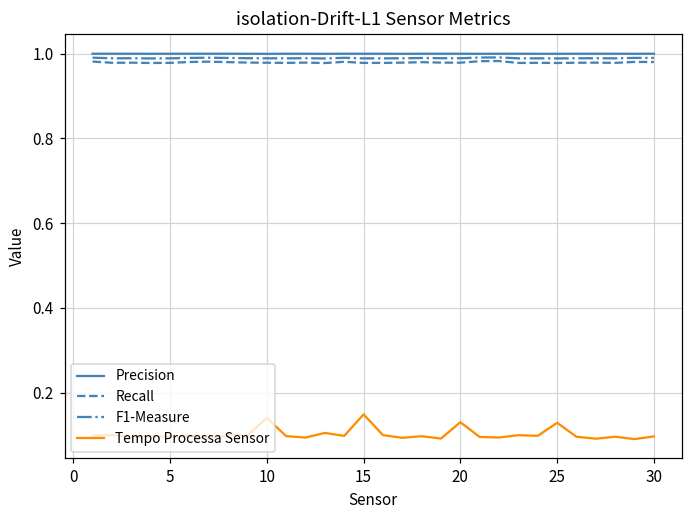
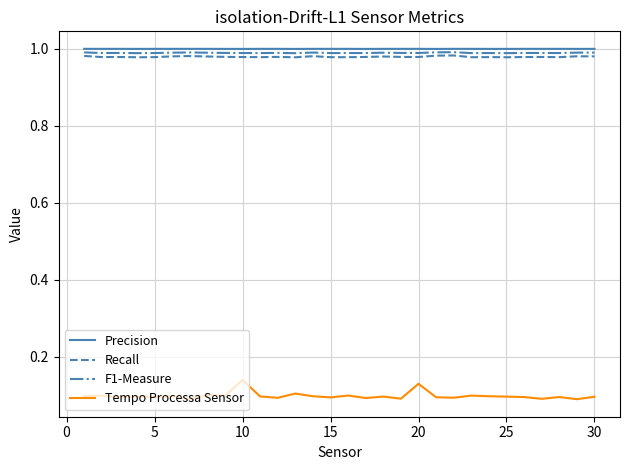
Tempo Processa Sensor, 15: 0.15 -> 0.09
Tempo Processa Sensor, 25: 0.13 -> 0.10
